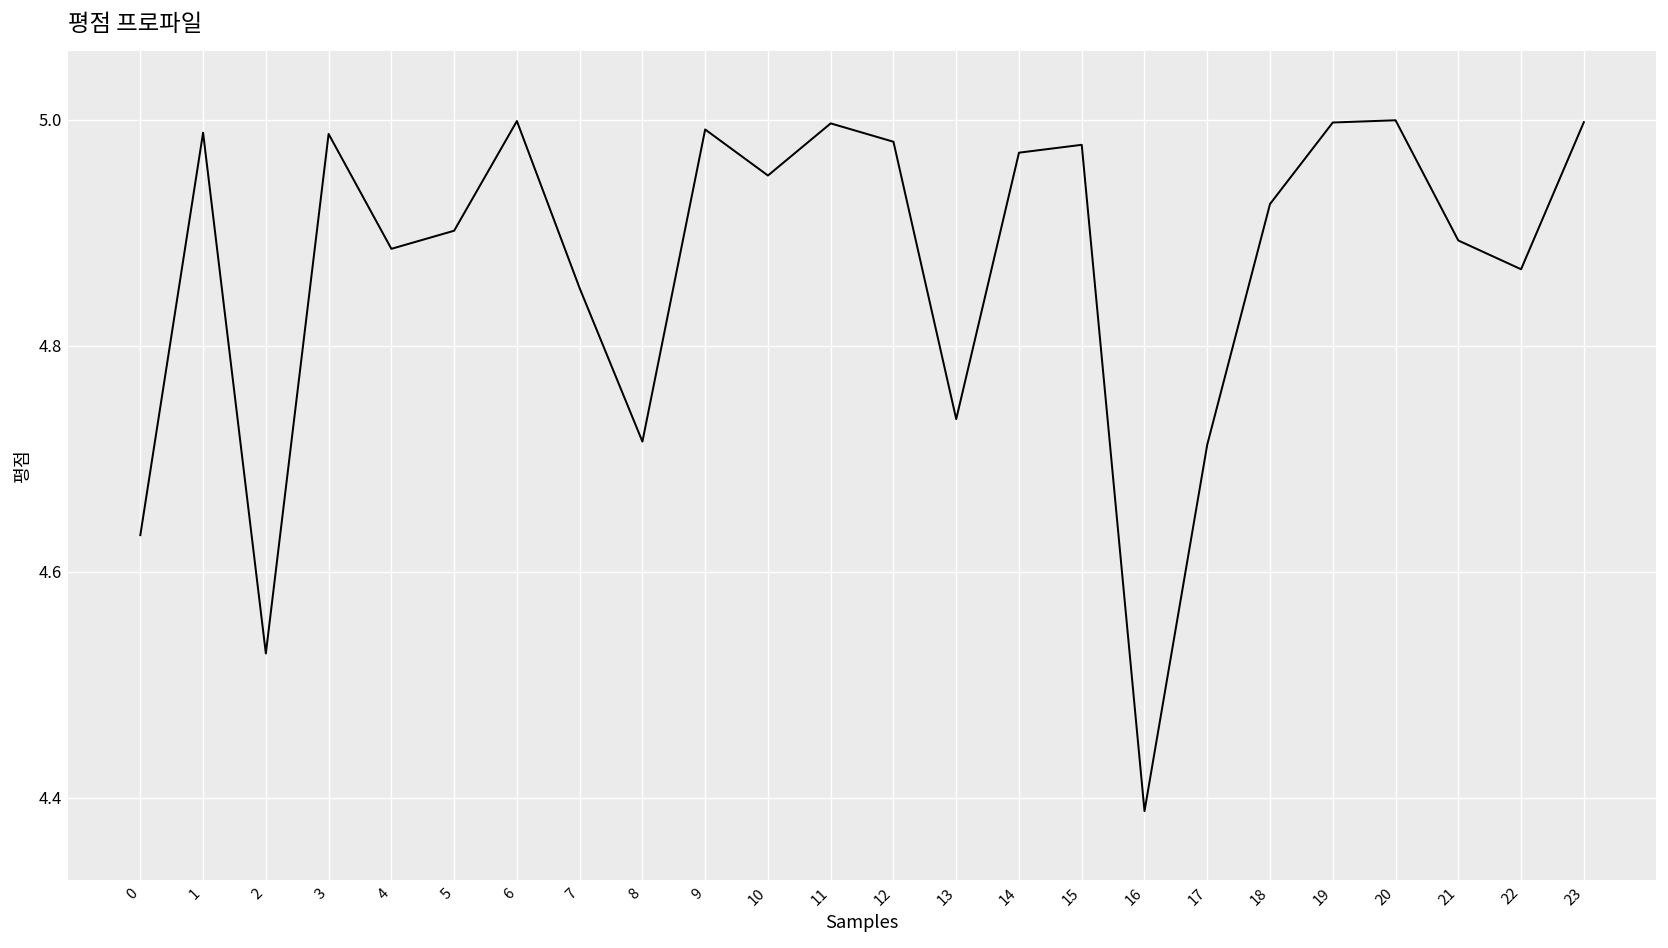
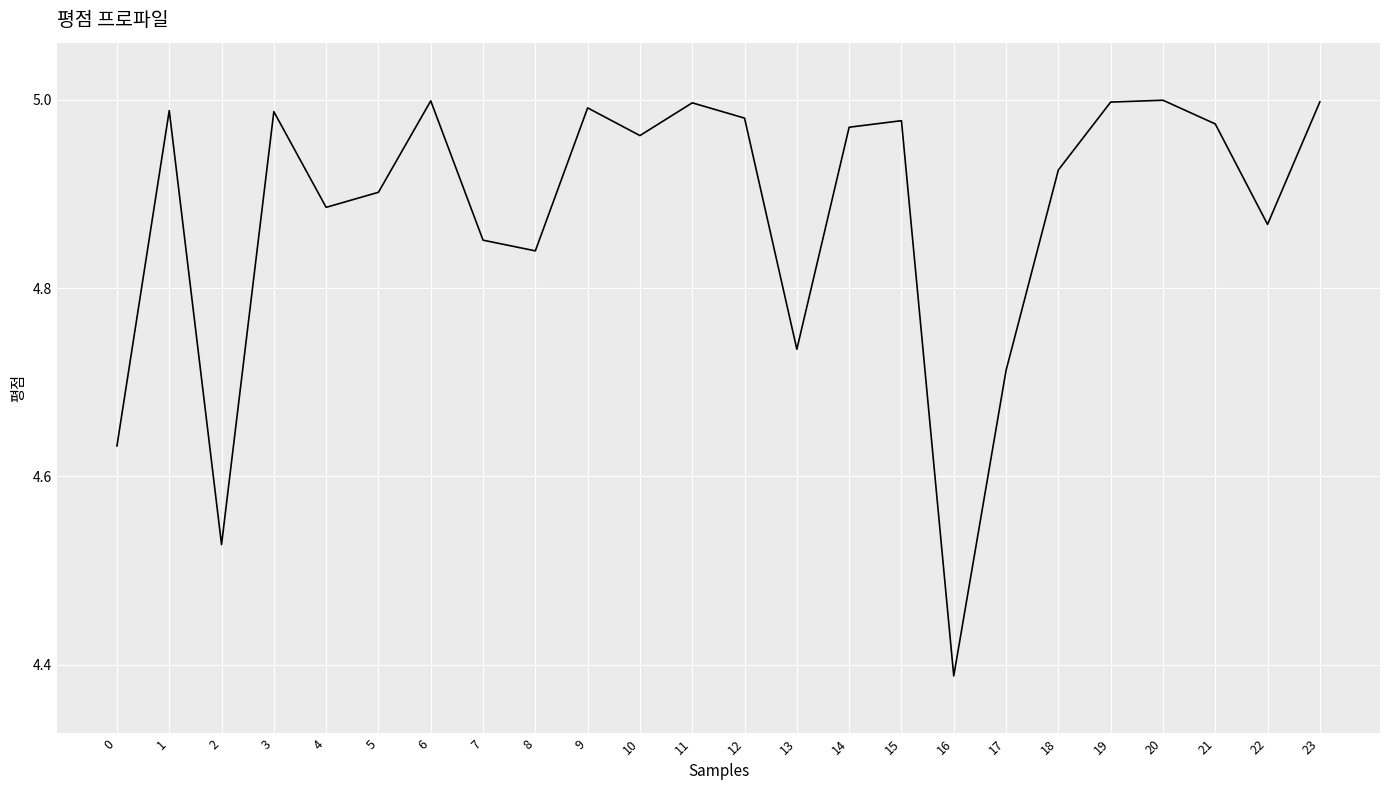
8: 4.72 -> 4.84
10: 4.95 -> 4.96
21: 4.89 -> 4.97
